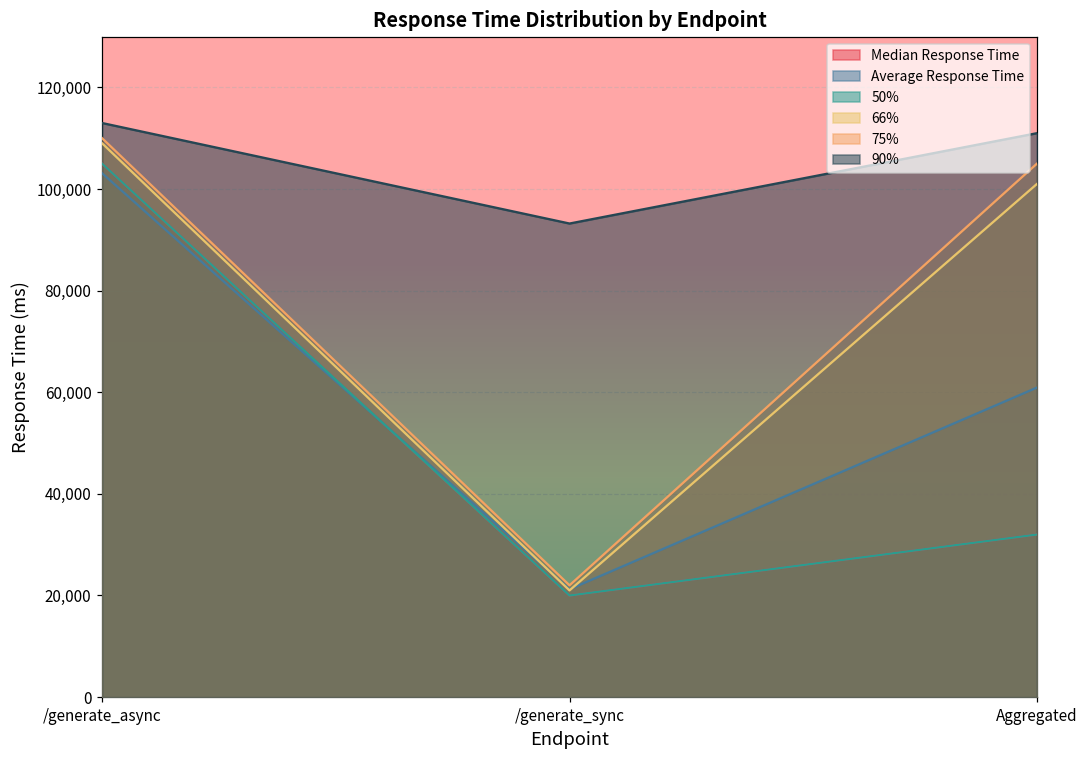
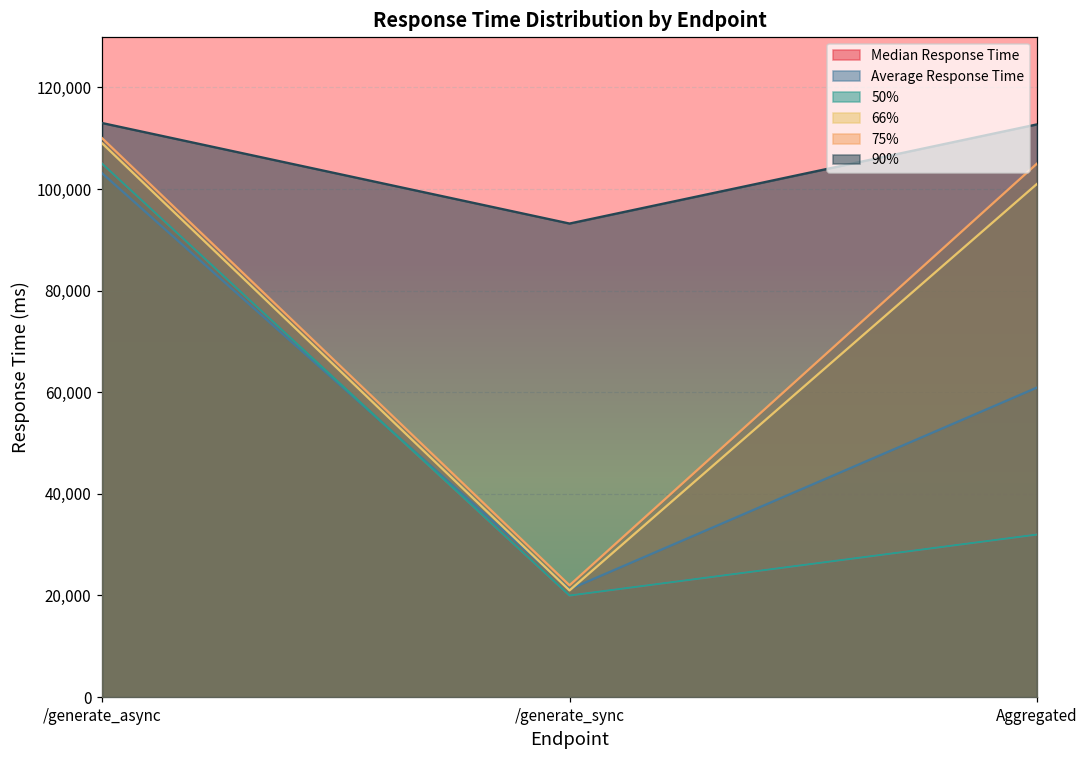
90%, Aggregated: 111,000 -> 113,000
